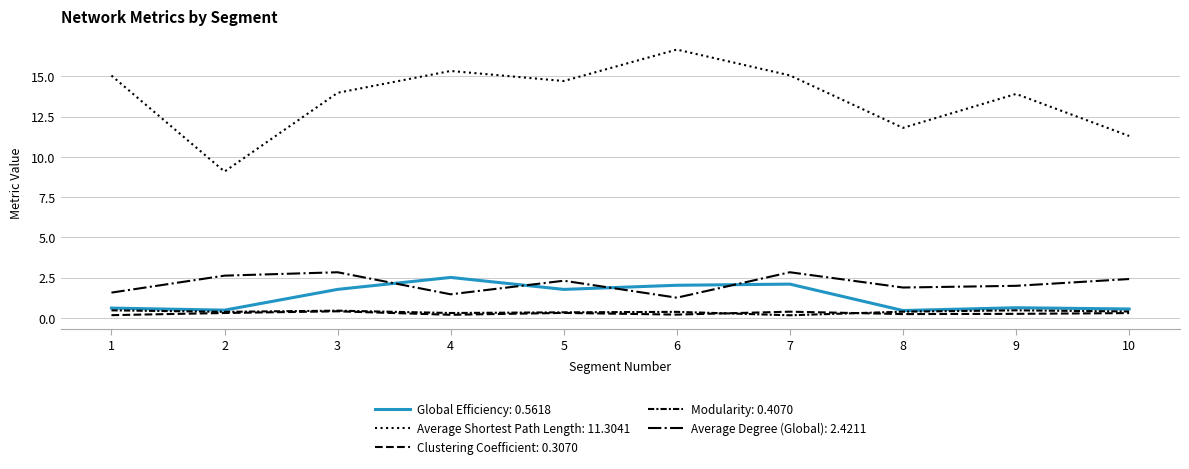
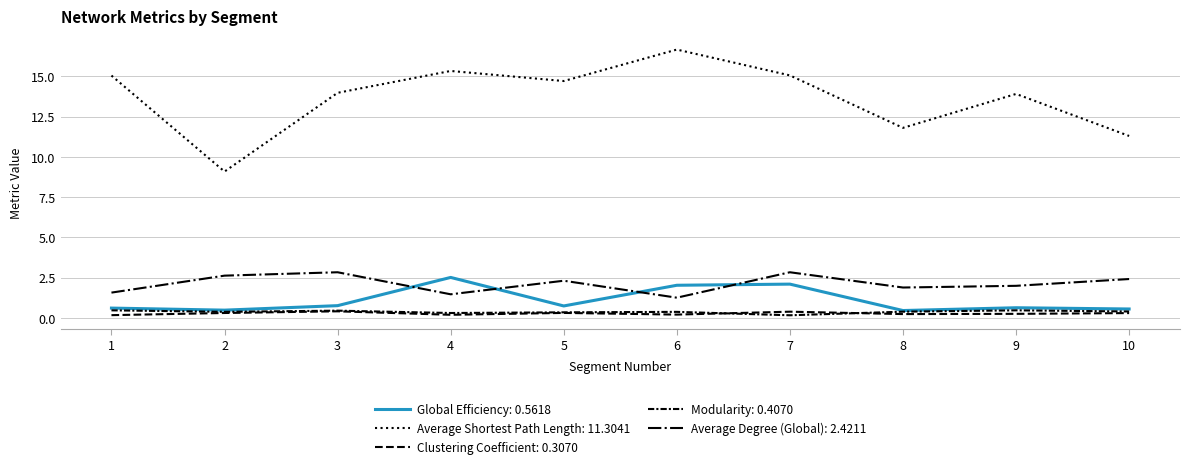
Global Efficiency: 0.5618, 3: 1.8 -> 0.8
Global Efficiency: 0.5618, 5: 1.8 -> 0.8
